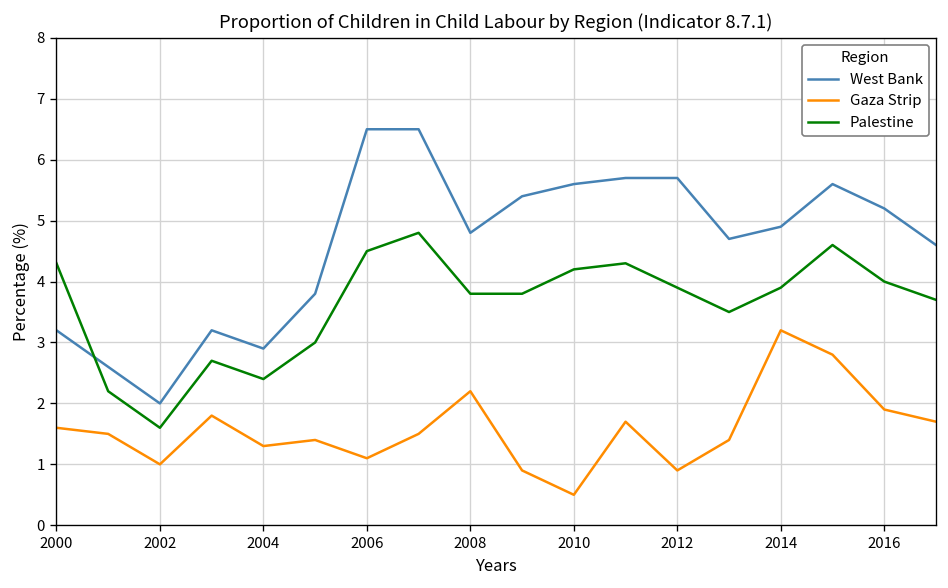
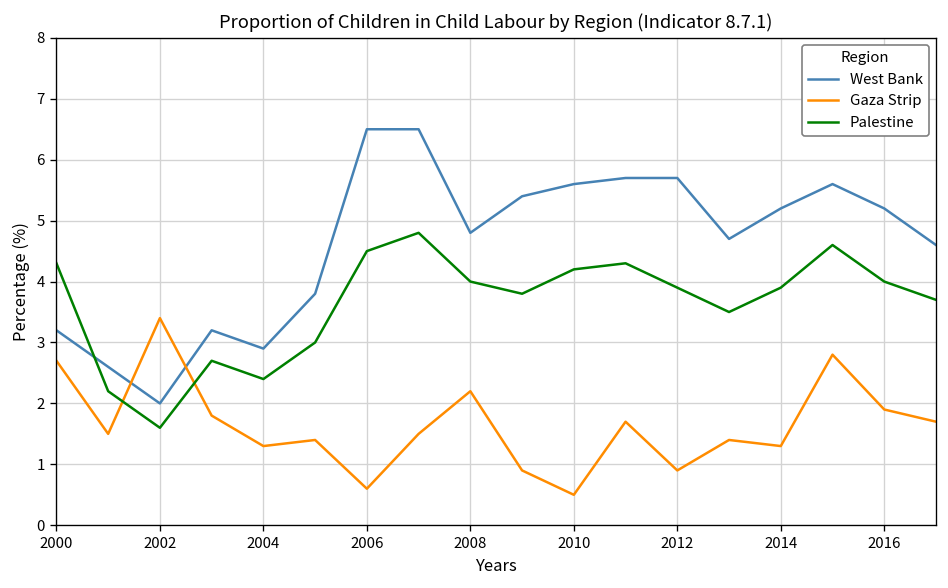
Gaza Strip, 2000: 1.6 -> 2.7
Gaza Strip, 2002: 1.0 -> 3.4
Gaza Strip, 2006: 1.1 -> 0.6
Palestine, 2008: 3.8 -> 4.0
West Bank, 2014: 4.9 -> 5.2
Gaza Strip, 2014: 3.2 -> 1.3
